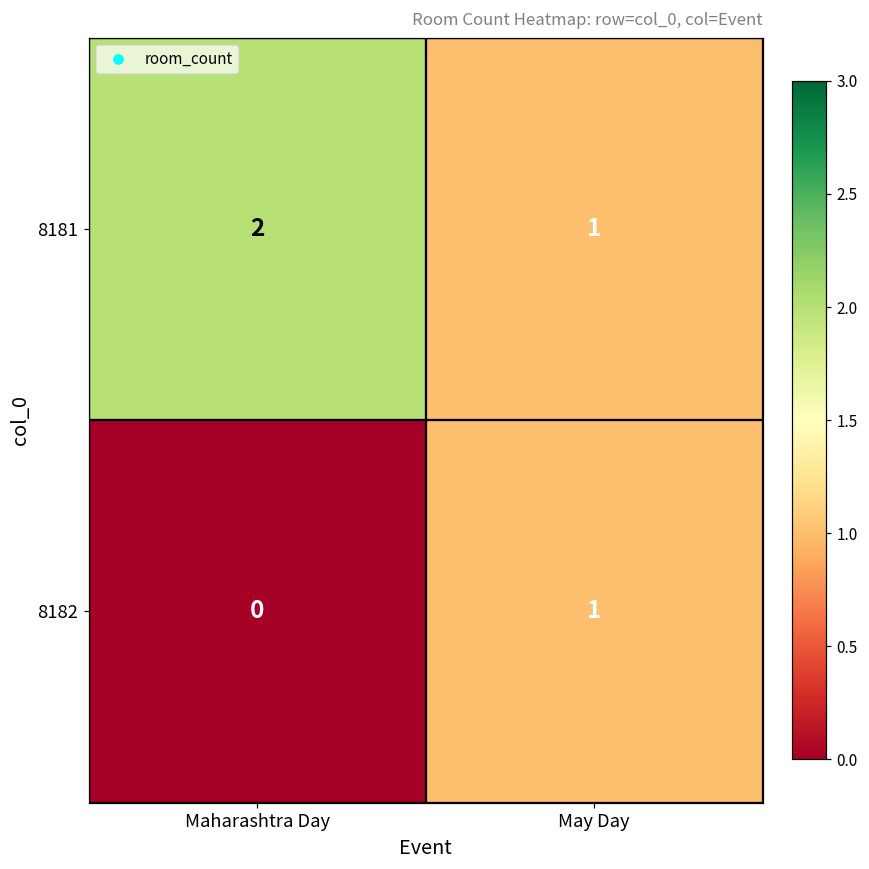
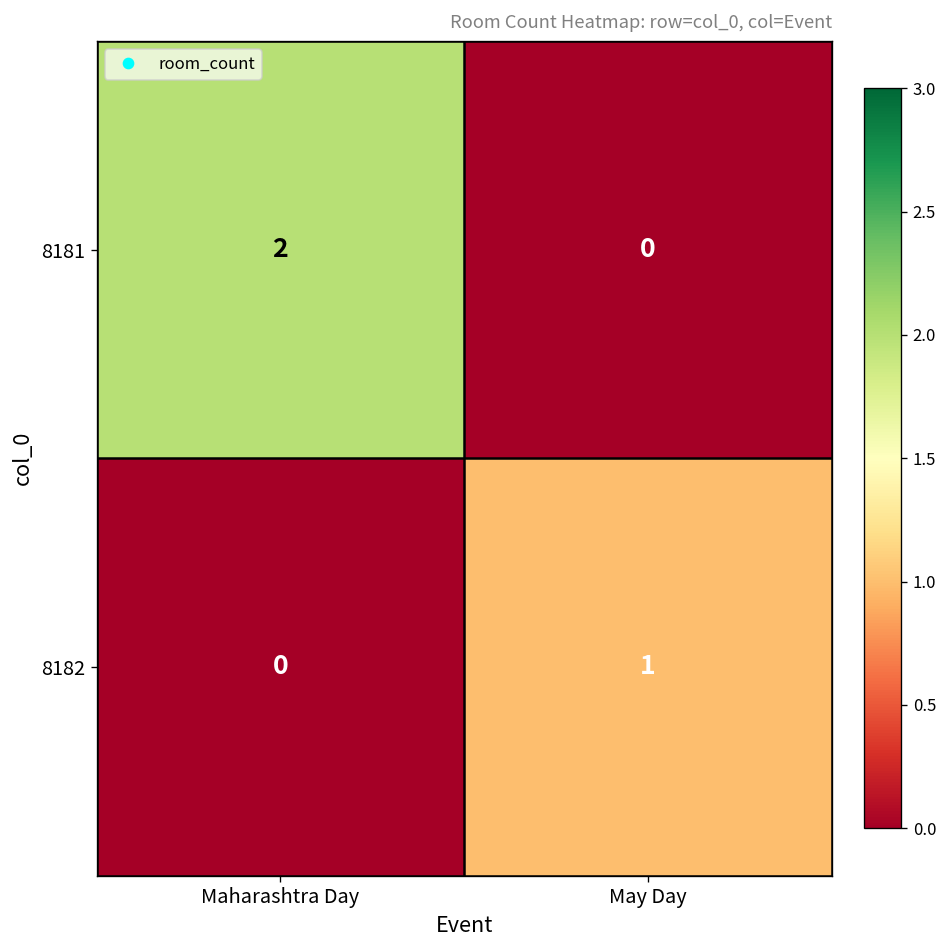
8181, May Day: 1 -> 0
